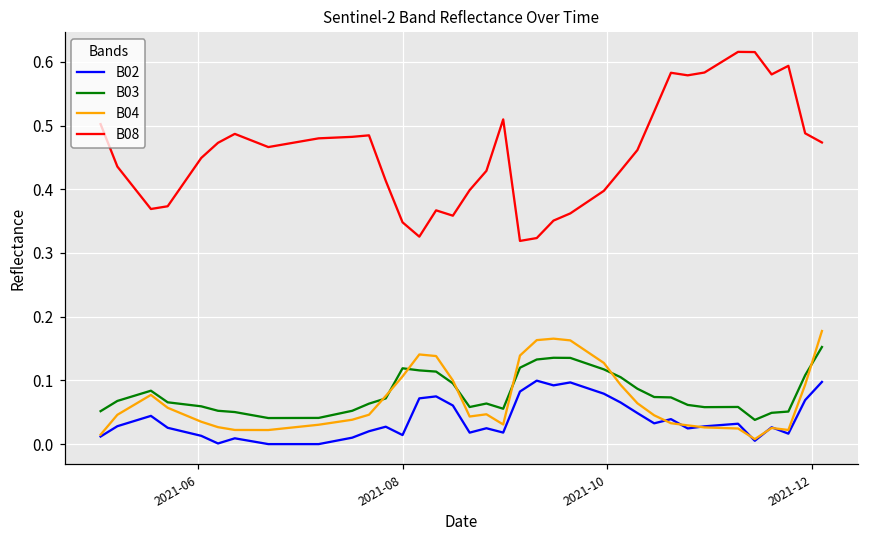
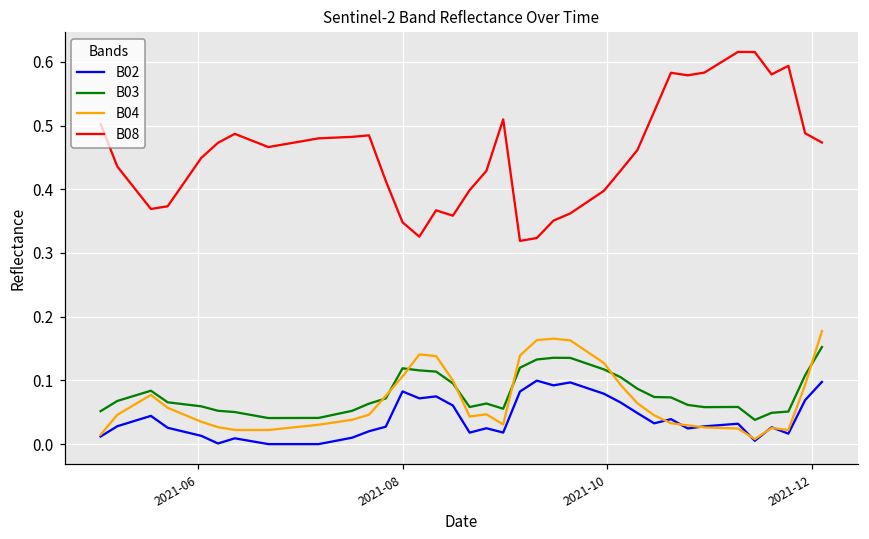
B02, 2021-08: 0.01 -> 0.08
